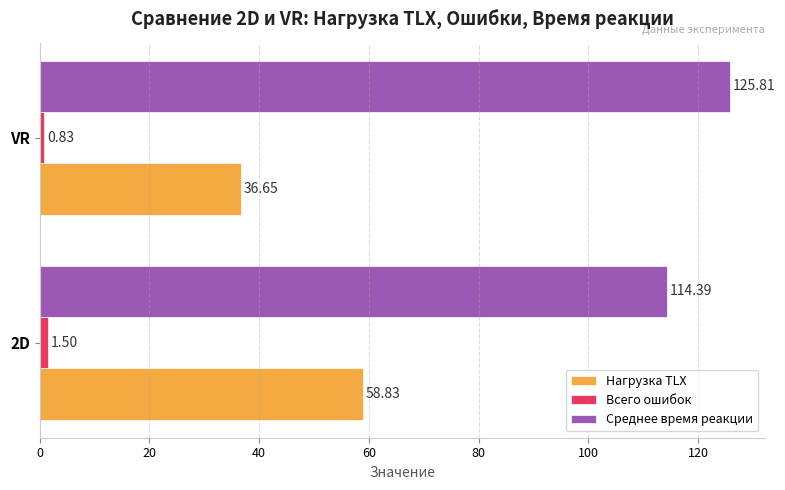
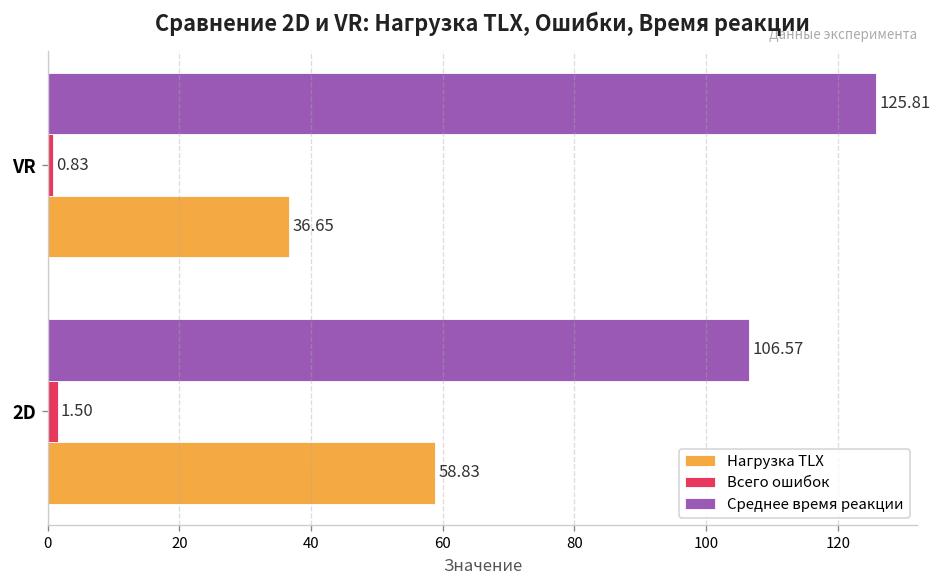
Среднее время реакции, 2D: 114.39 -> 106.57
